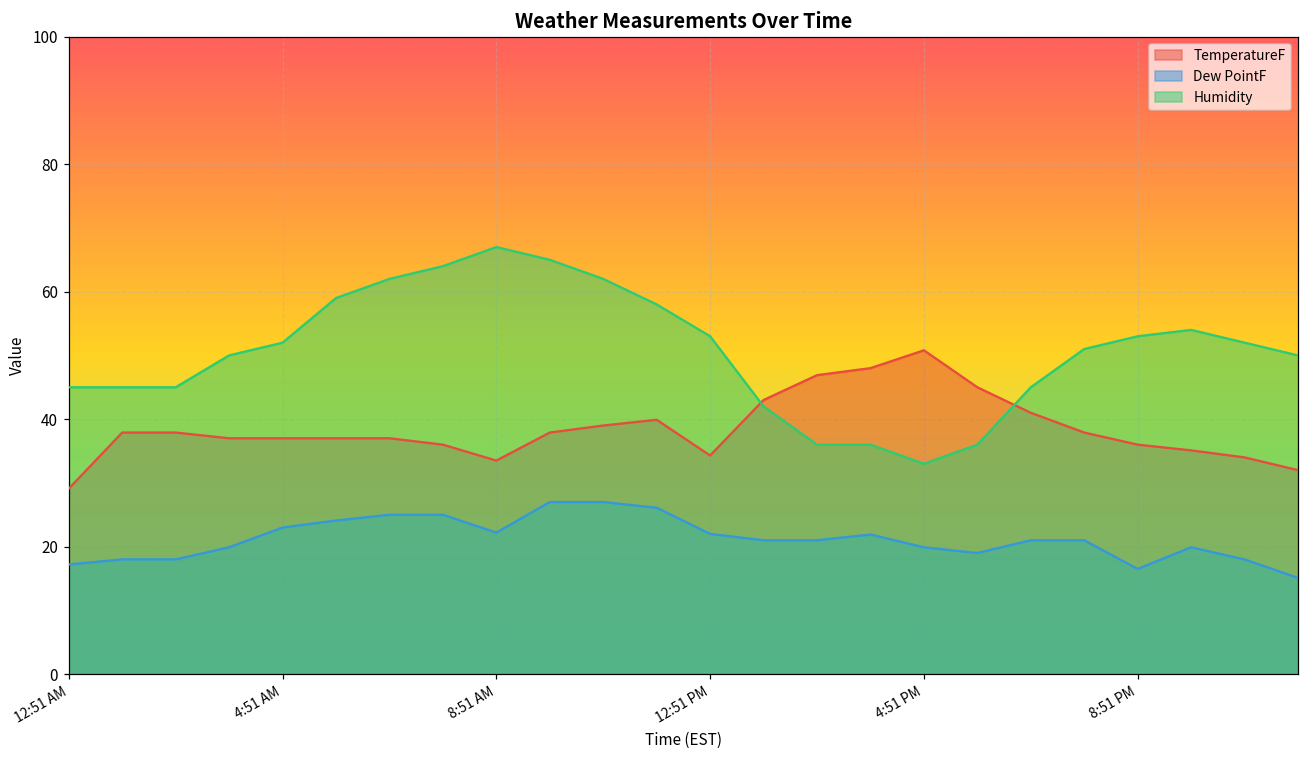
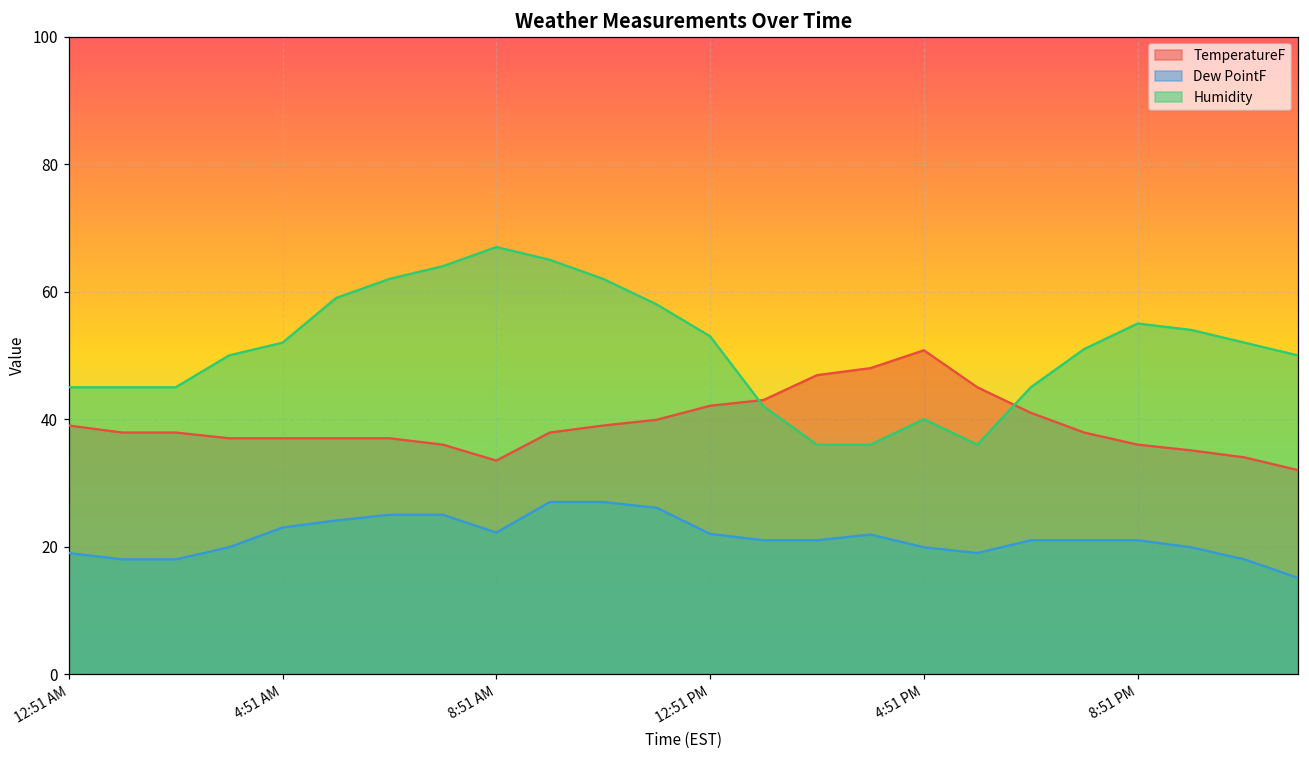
TemperatureF, 12:51 AM: 29 -> 39
Dew PointF, 12:51 AM: 17 -> 19
TemperatureF, 12:51 PM: 34 -> 42
Humidity, 4:51 PM: 33 -> 40
Dew PointF, 8:51 PM: 17 -> 21
Humidity, 8:51 PM: 53 -> 55
